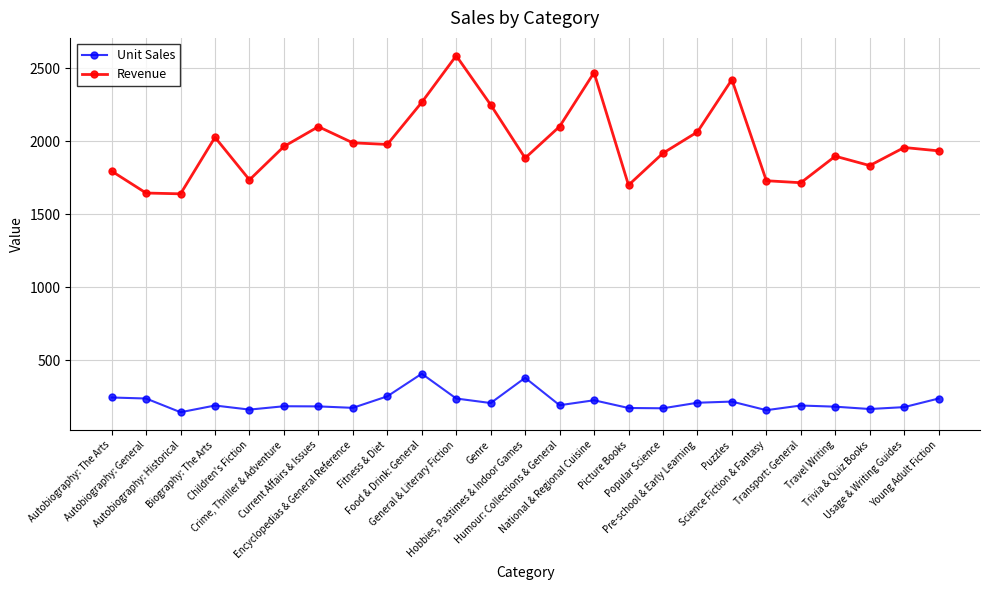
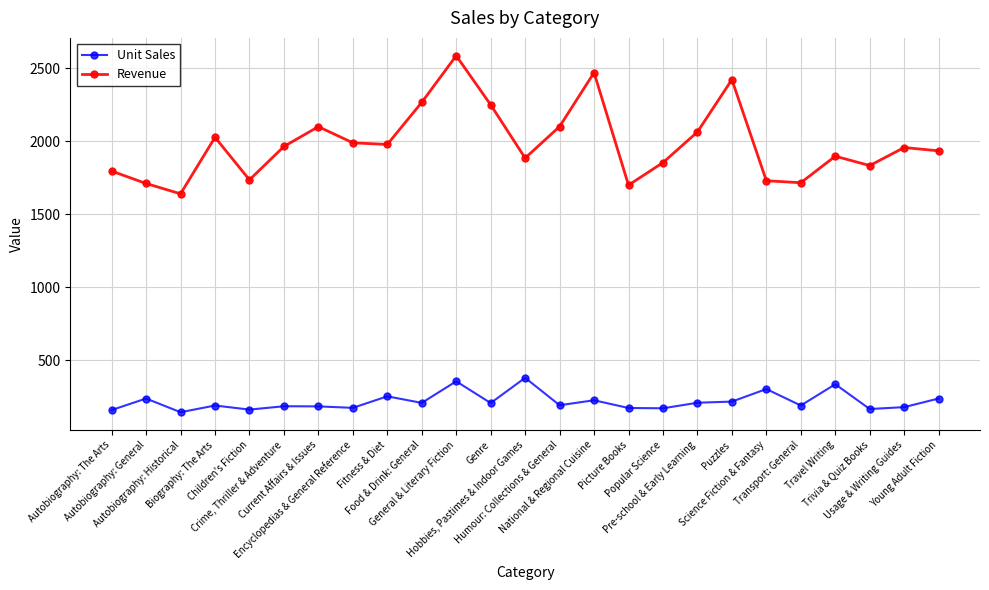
Unit Sales, Autobiography: The Arts: 240 -> 160
Revenue, Autobiography: General: 1650 -> 1710
Unit Sales, Food & Drink: General: 410 -> 210
Unit Sales, General & Literary Fiction: 240 -> 350
Revenue, Popular Science: 1920 -> 1850
Unit Sales, Science Fiction & Fantasy: 160 -> 300
Unit Sales, Travel Writing: 180 -> 330
